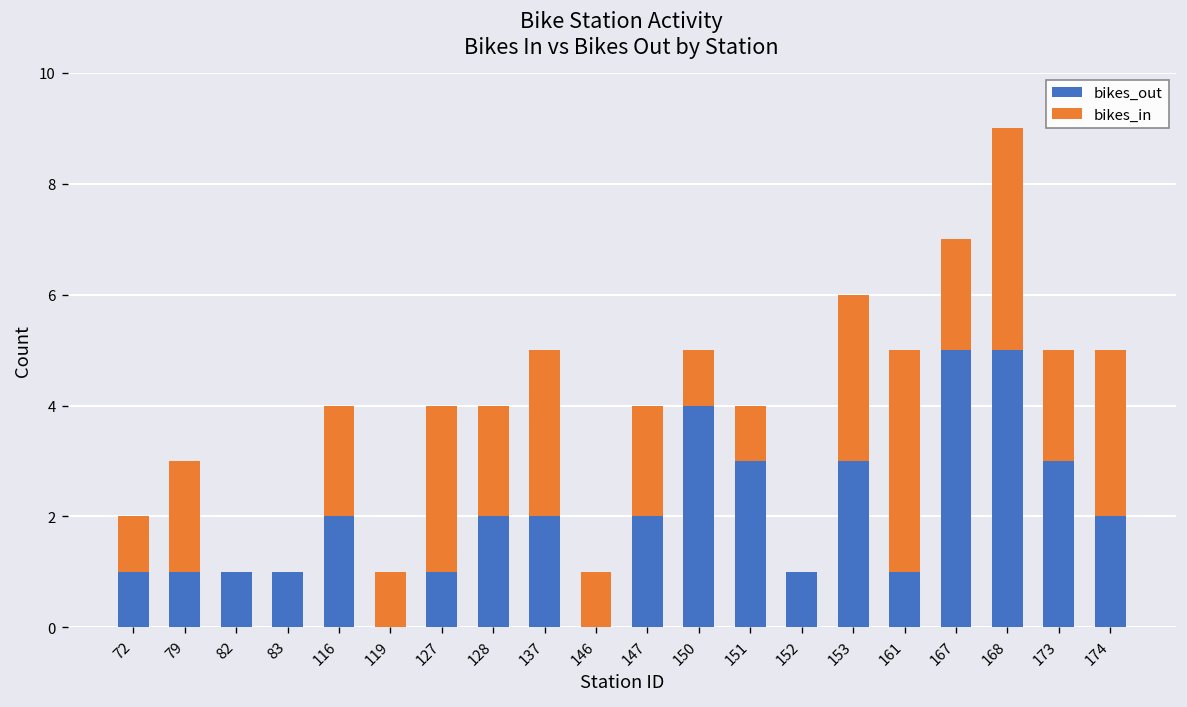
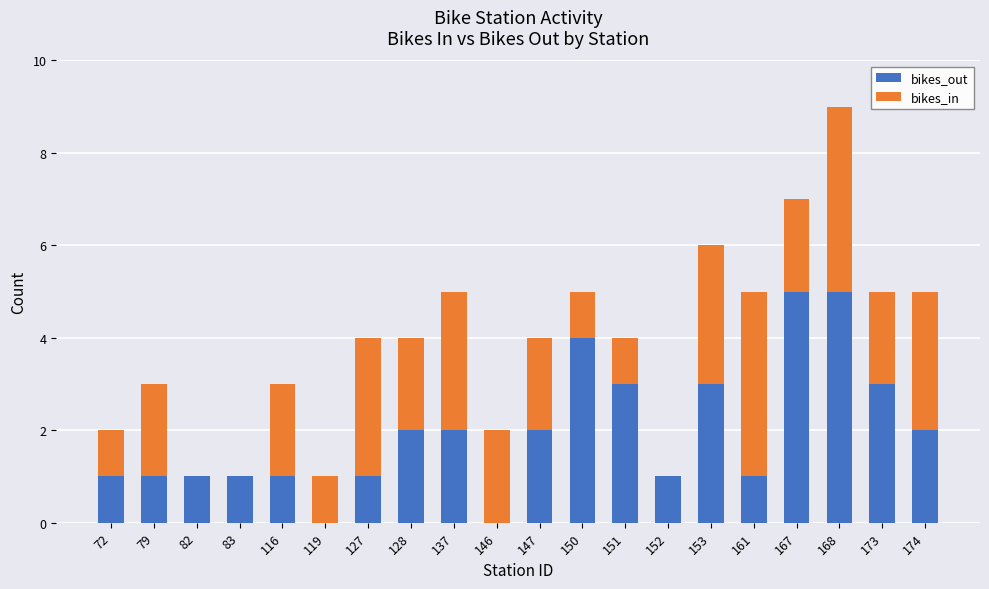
bikes_out, 116: 2 -> 1
bikes_in, 146: 1 -> 2
